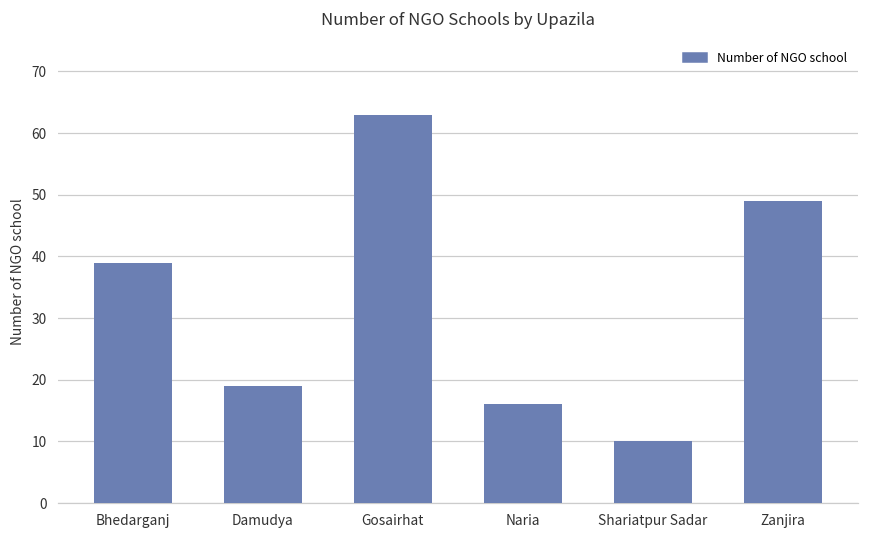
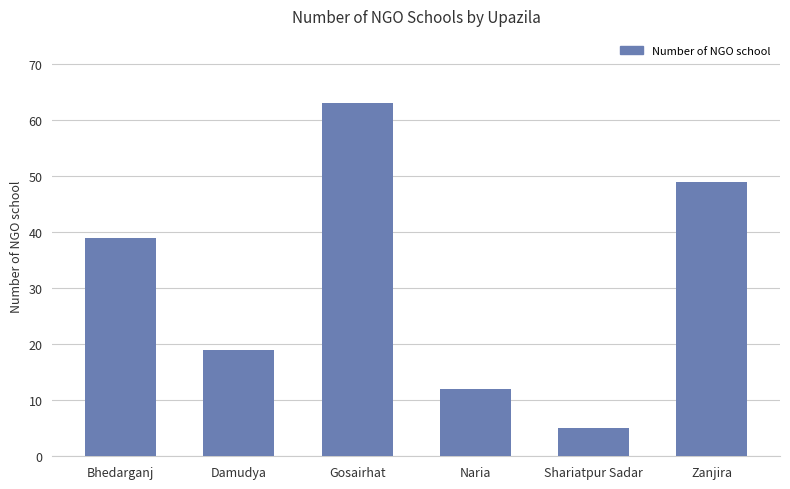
Naria: 16 -> 12
Shariatpur Sadar: 10 -> 5
